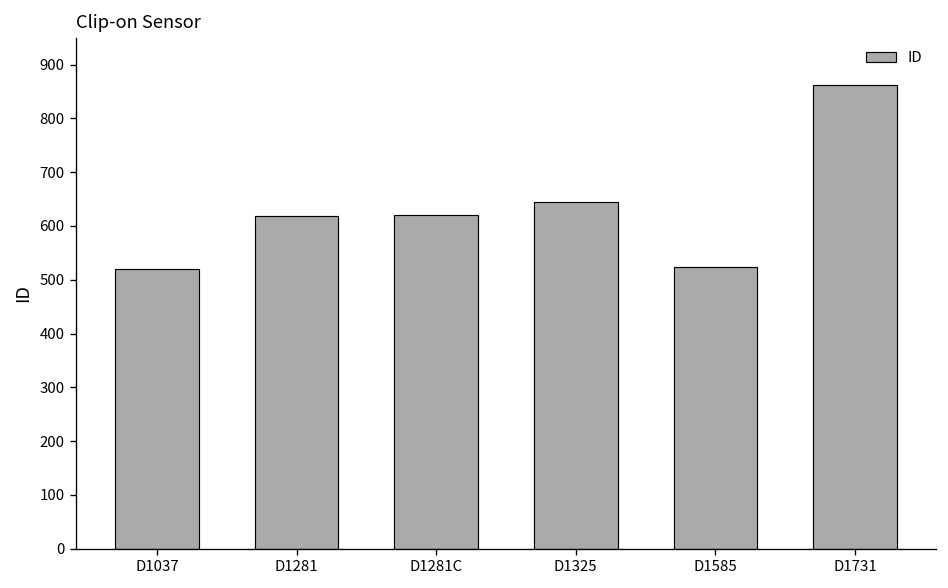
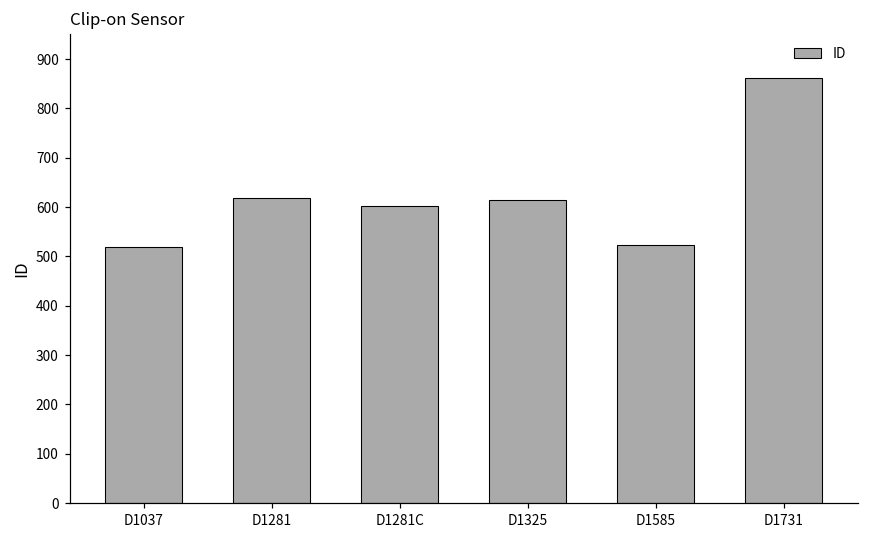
D1281C: 620 -> 600
D1325: 650 -> 620
